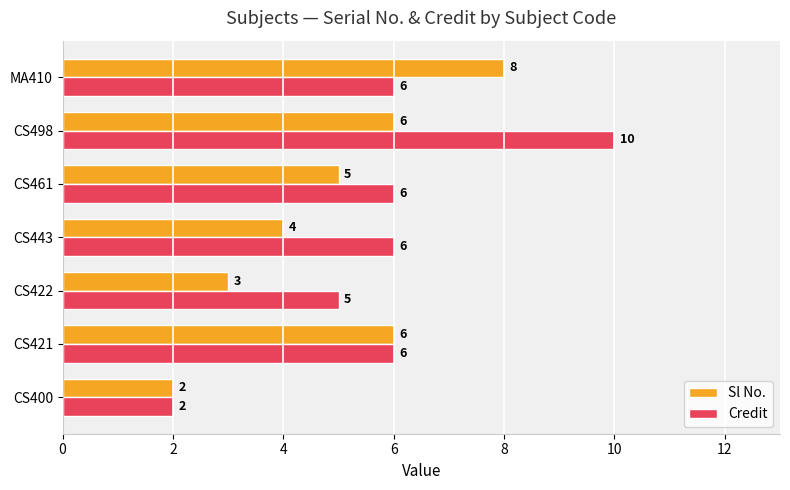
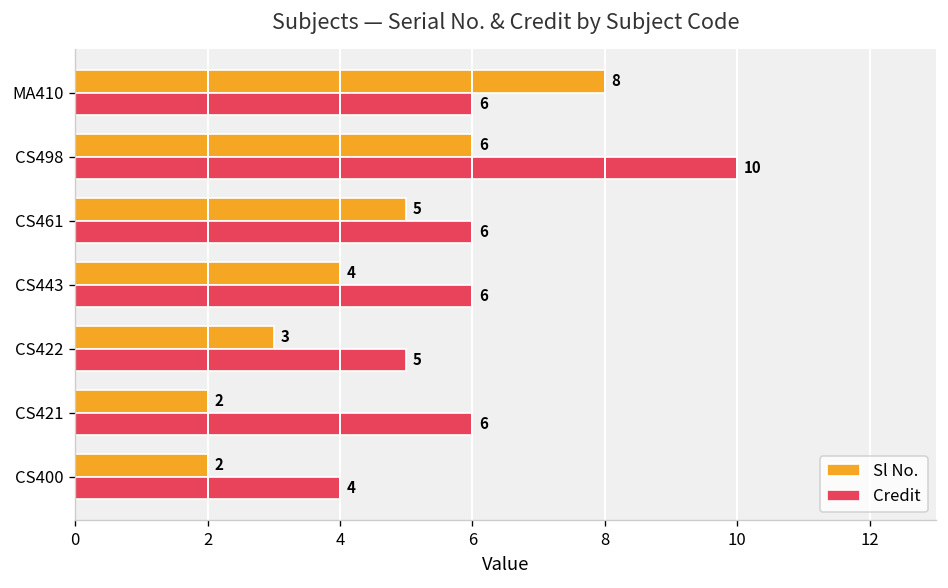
Sl No., CS421: 6 -> 2
Credit, CS400: 2 -> 4
